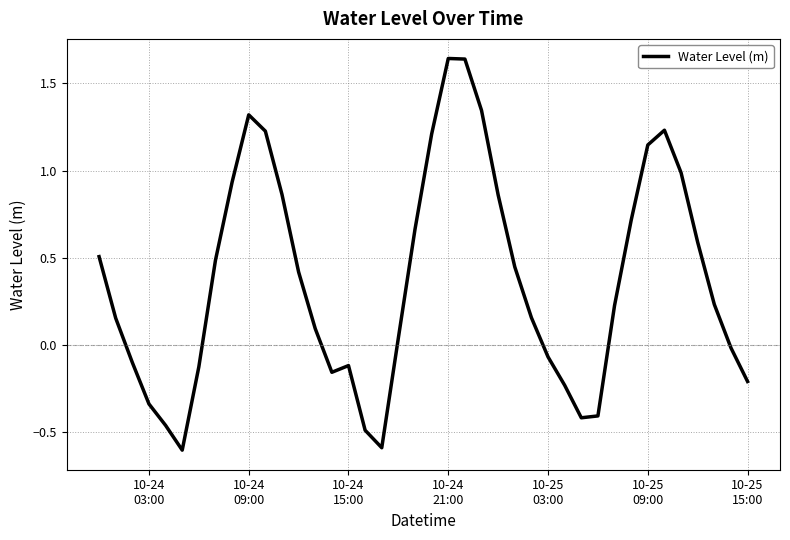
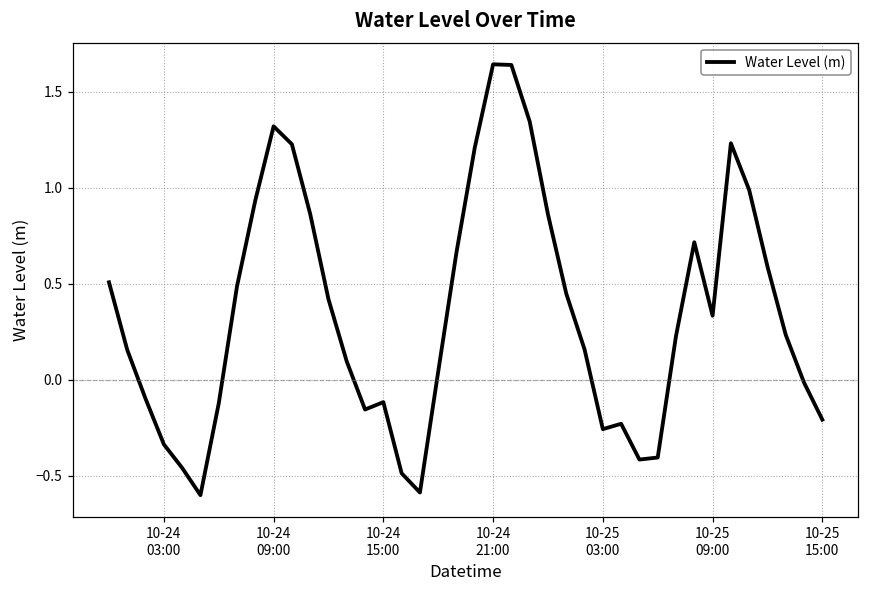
10-25 03:00: -0.07 -> -0.26
10-25 09:00: 1.15 -> 0.33
